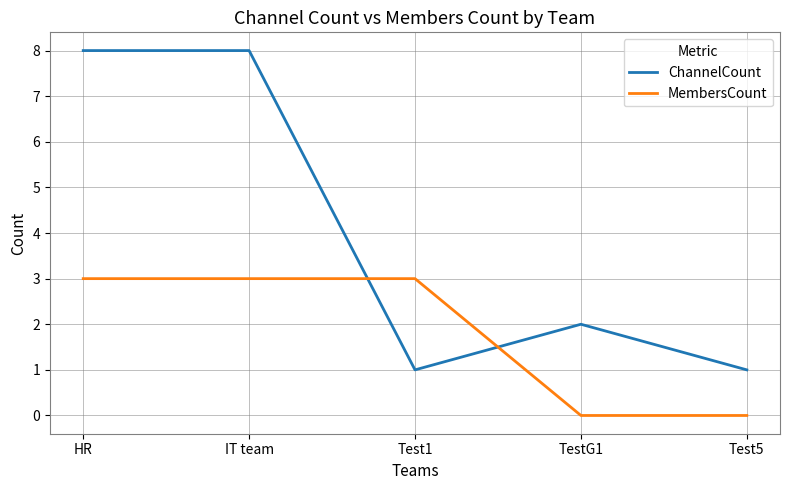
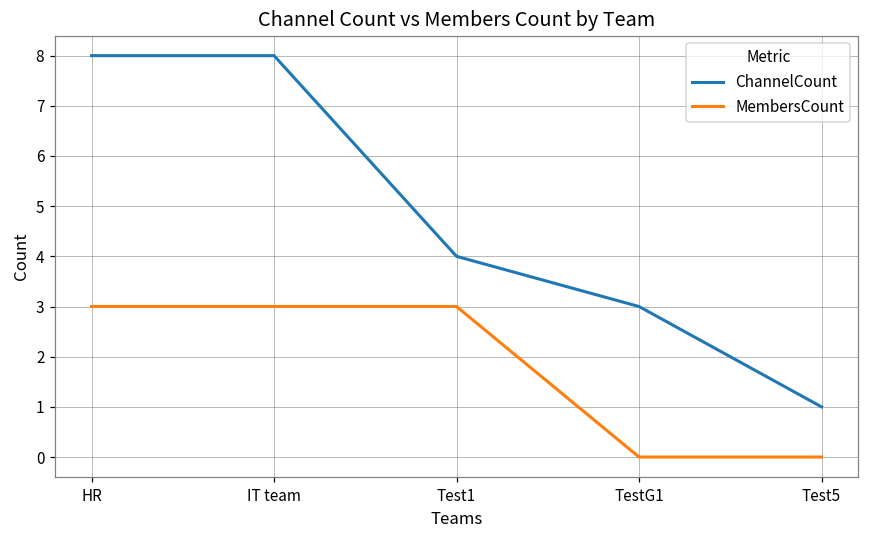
ChannelCount, Test1: 1 -> 4
ChannelCount, TestG1: 2 -> 3
